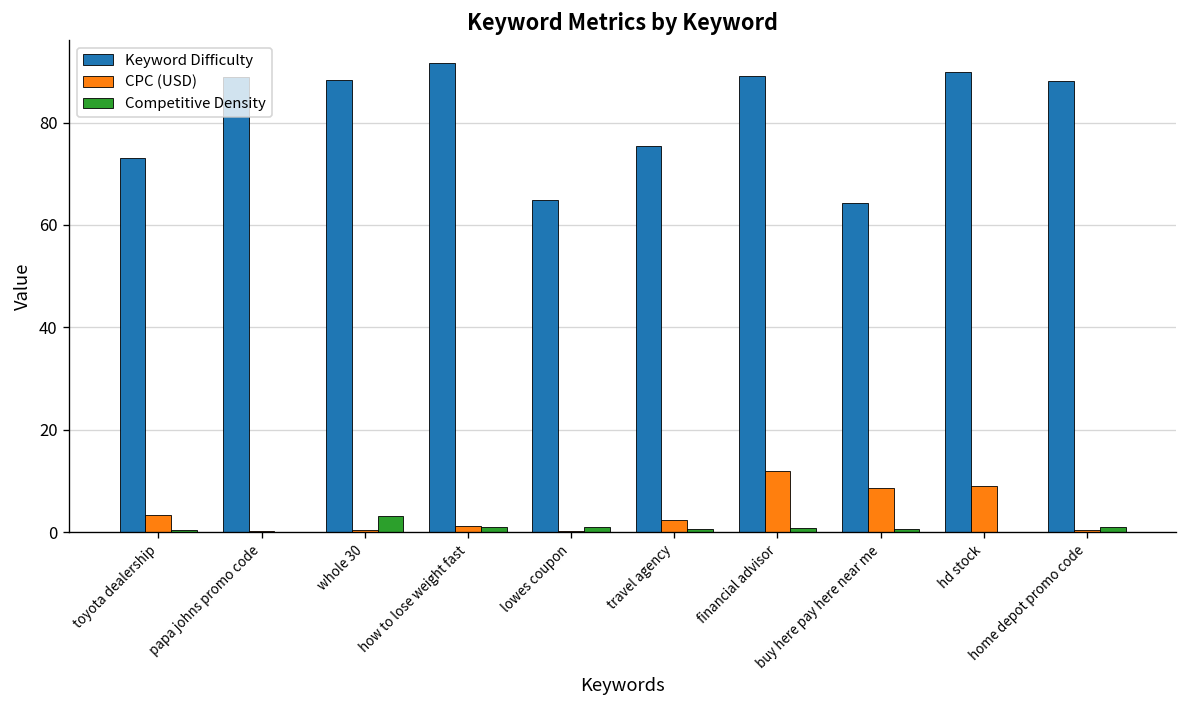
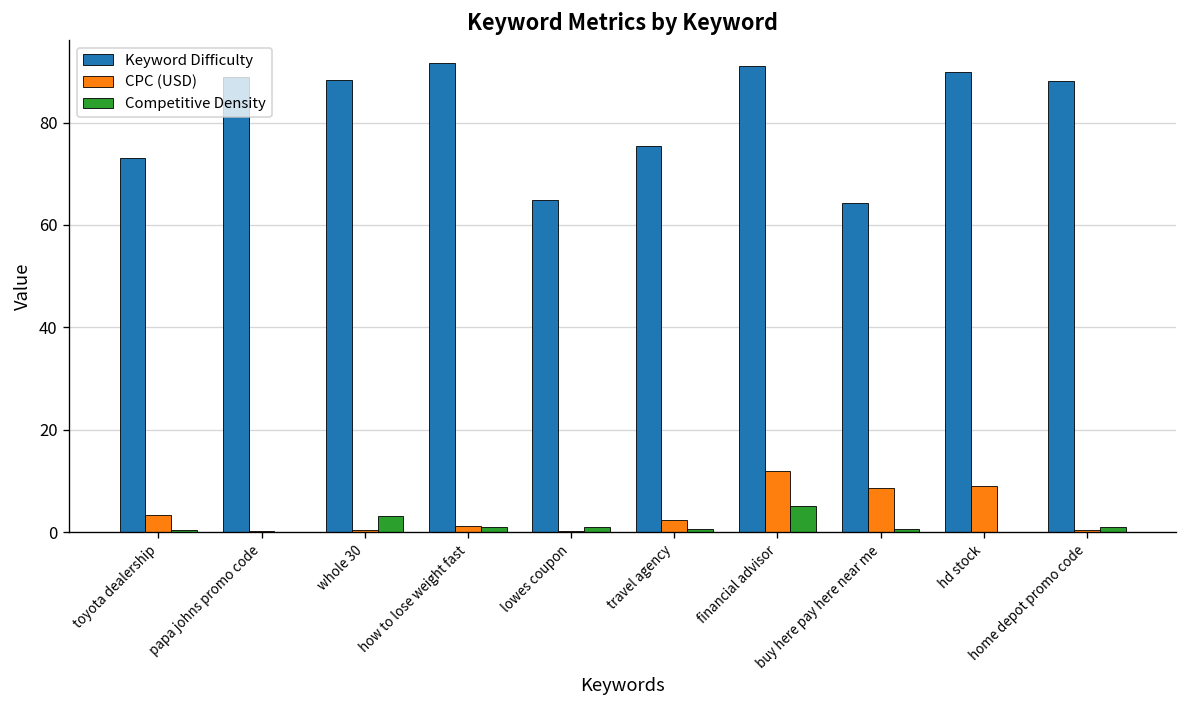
Keyword Difficulty, financial advisor: 89 -> 91
Competitive Density, financial advisor: 1 -> 5
